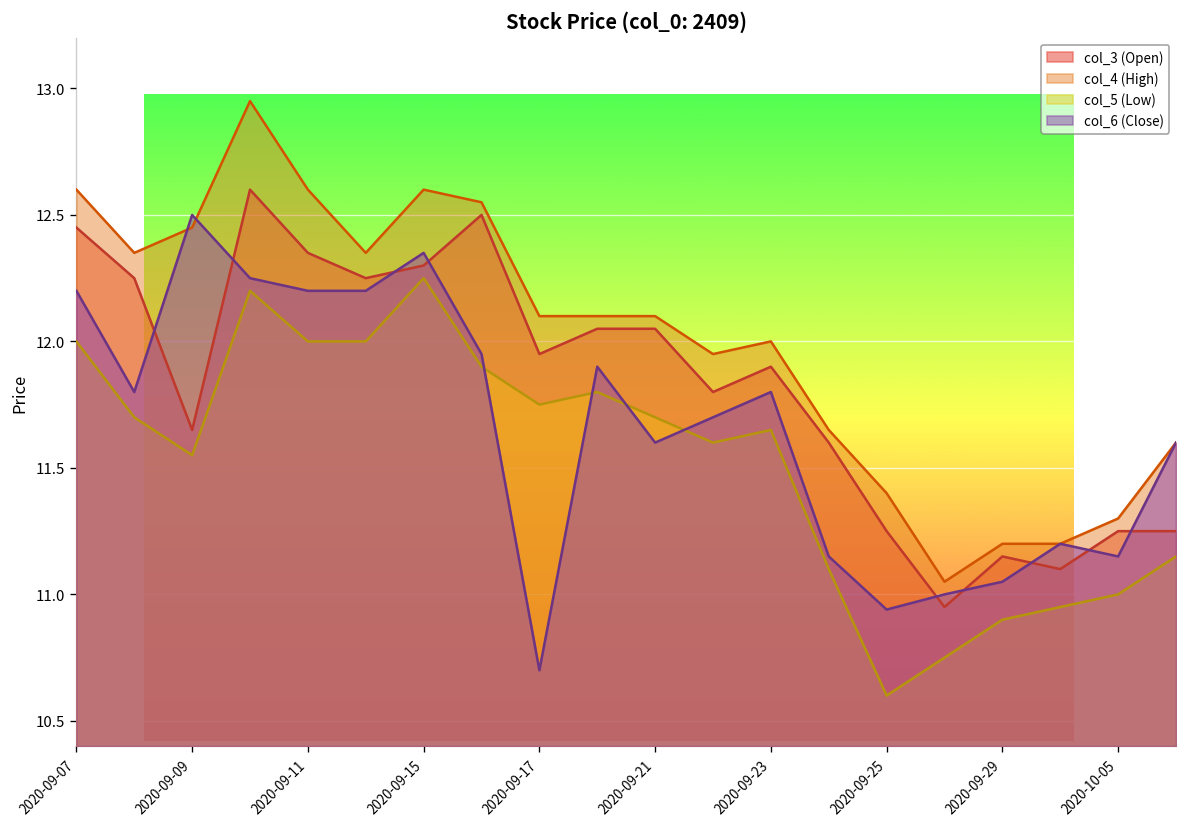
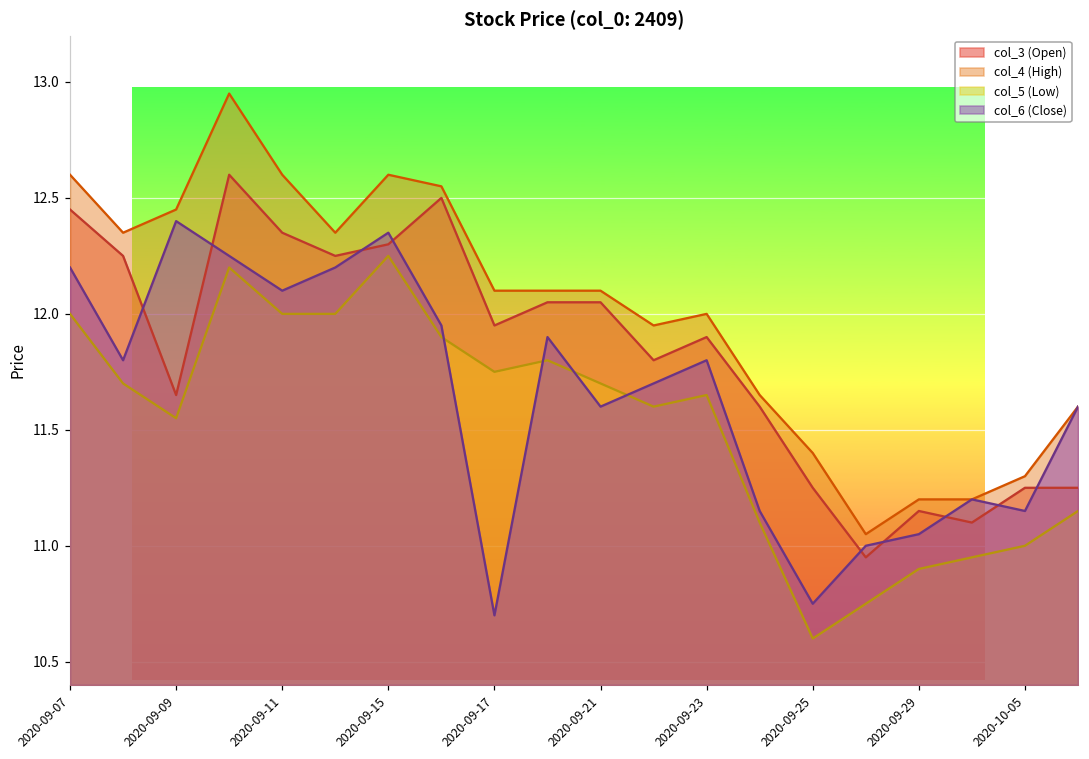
col_6 (Close), 2020-09-09: 12.5 -> 12.4
col_6 (Close), 2020-09-11: 12.2 -> 12.1
col_6 (Close), 2020-09-25: 10.94 -> 10.75
